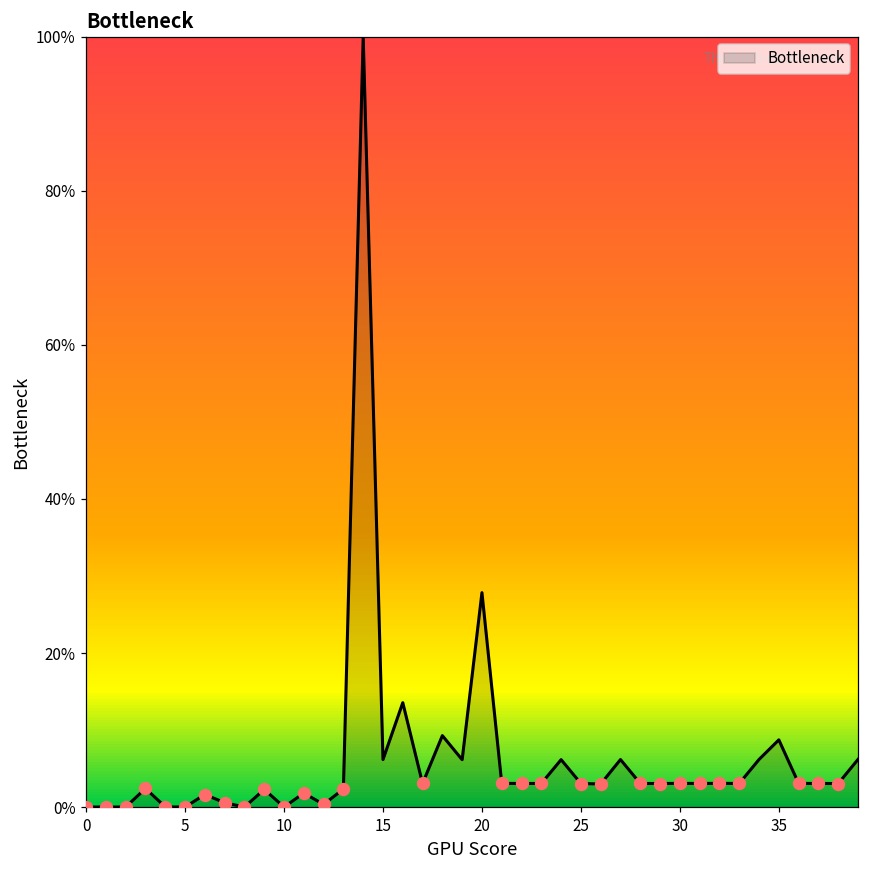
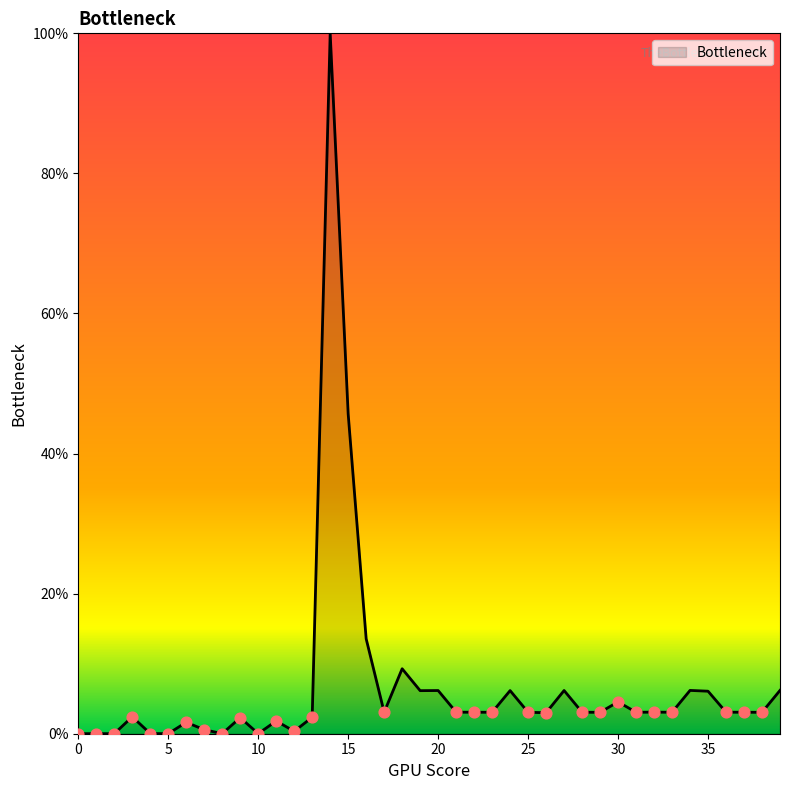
Bottleneck, 15: 6% -> 46%
Bottleneck, 20: 28% -> 6%
Bottleneck, 30: 3% -> 5%
Bottleneck, 35: 9% -> 6%
